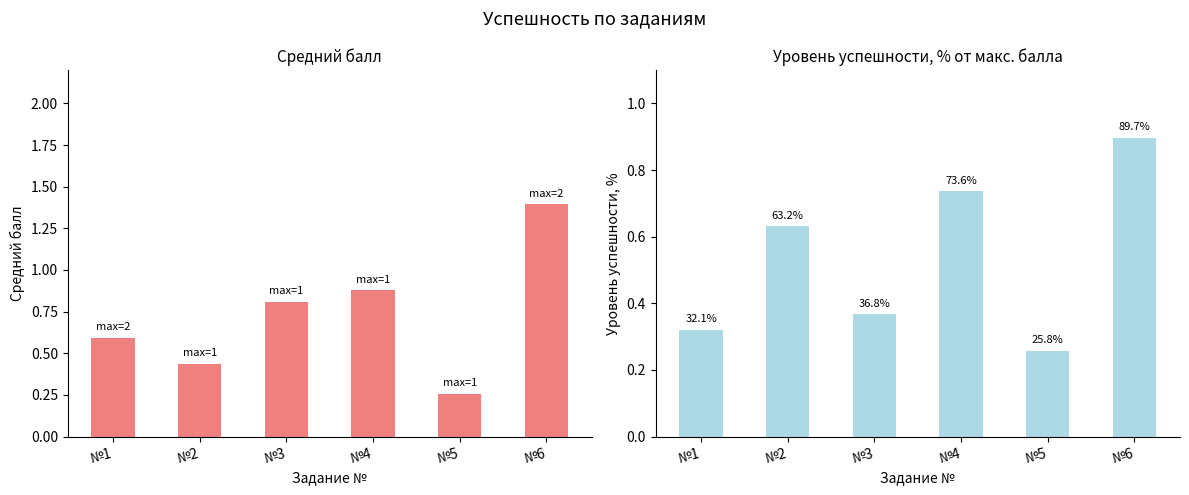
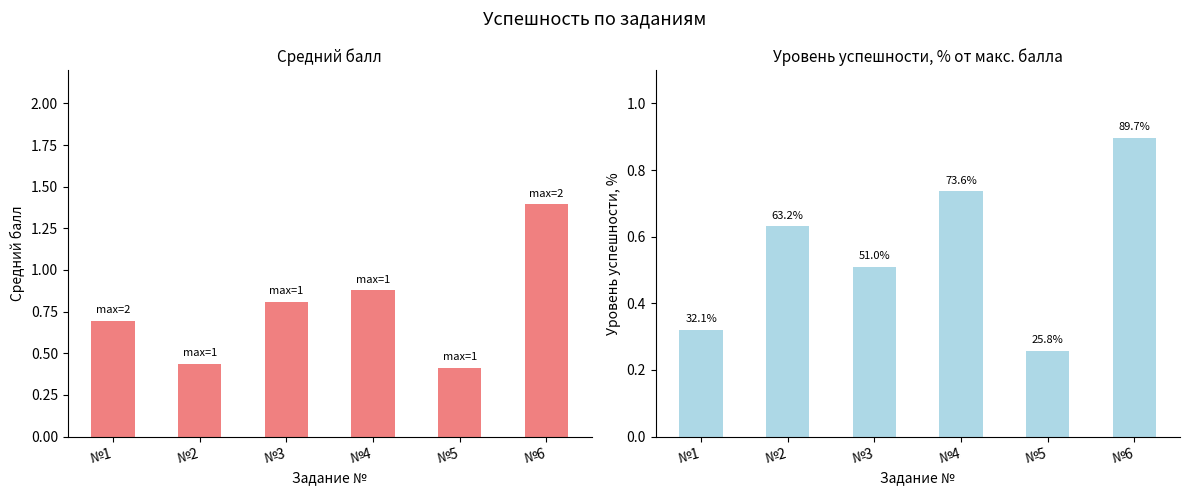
Средний балл, №1: 0.59 -> 0.70
Средний балл, №5: 0.26 -> 0.41
Уровень успешности, % от макс. балла, №3: 36.8% -> 51.0%
